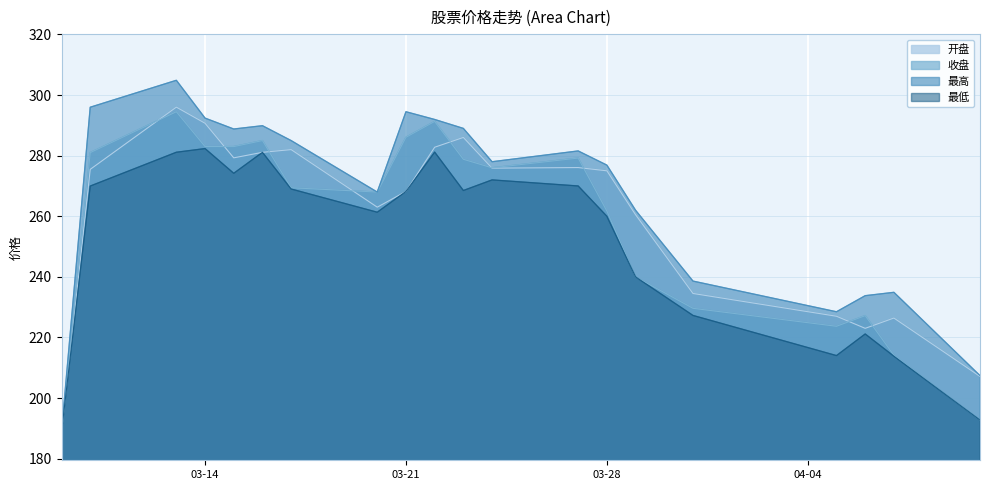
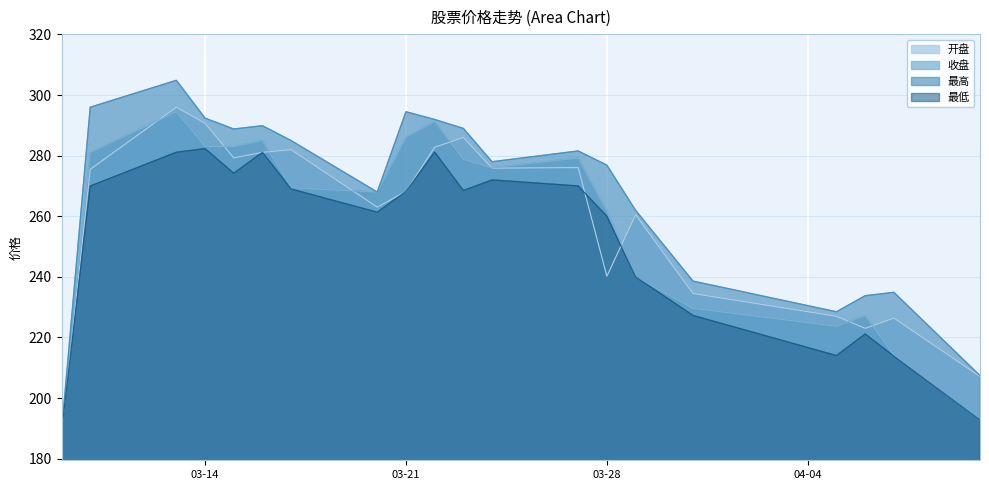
开盘, 03-28: 275 -> 240
